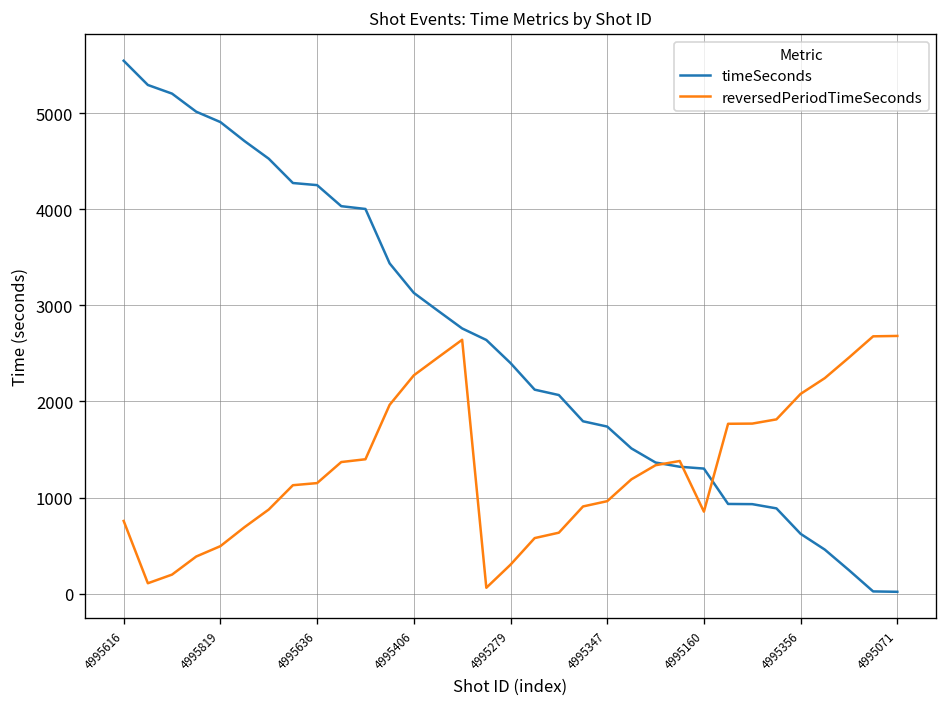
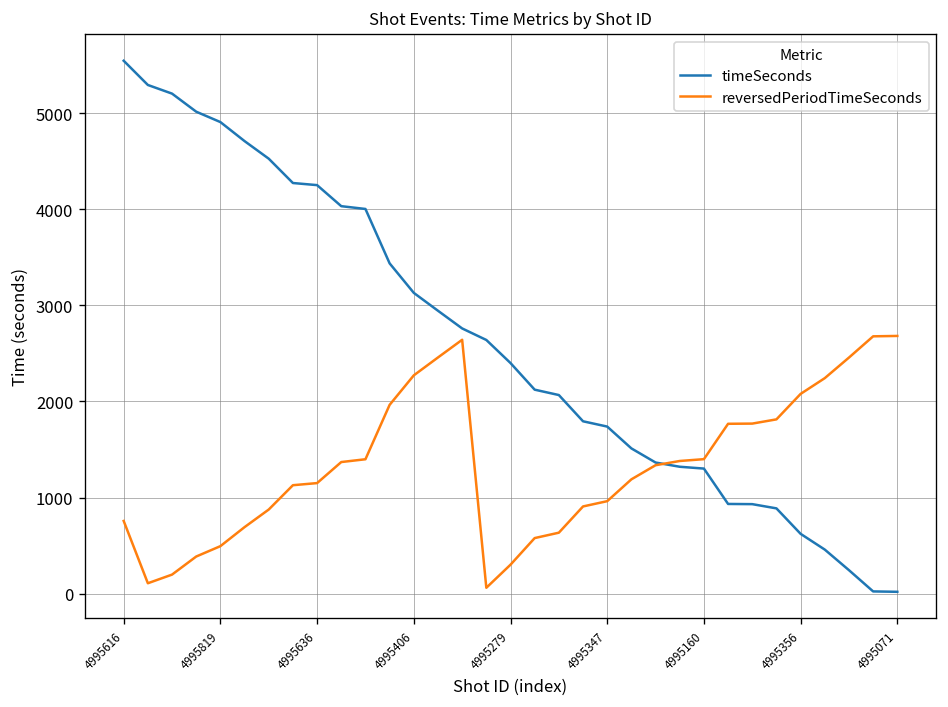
reversedPeriodTimeSeconds, 4995160: 900 -> 1400
